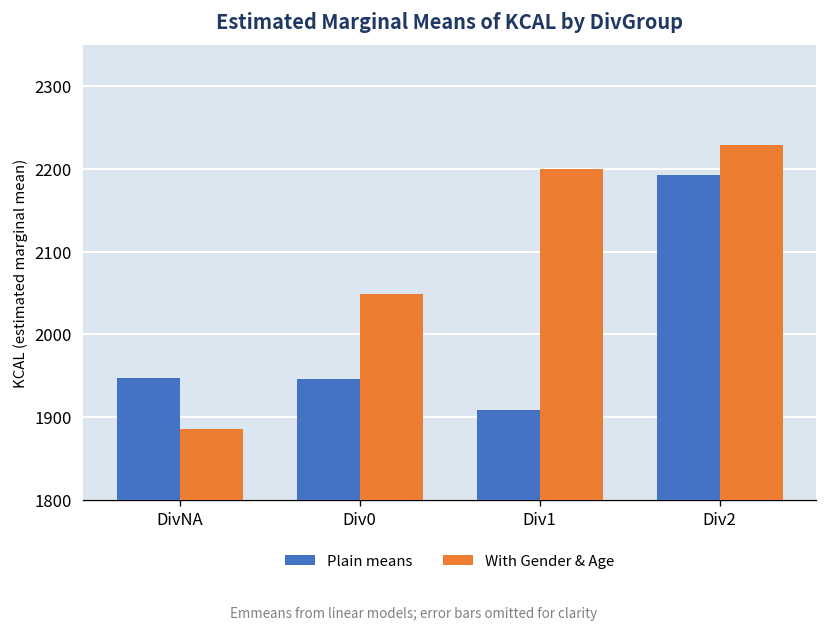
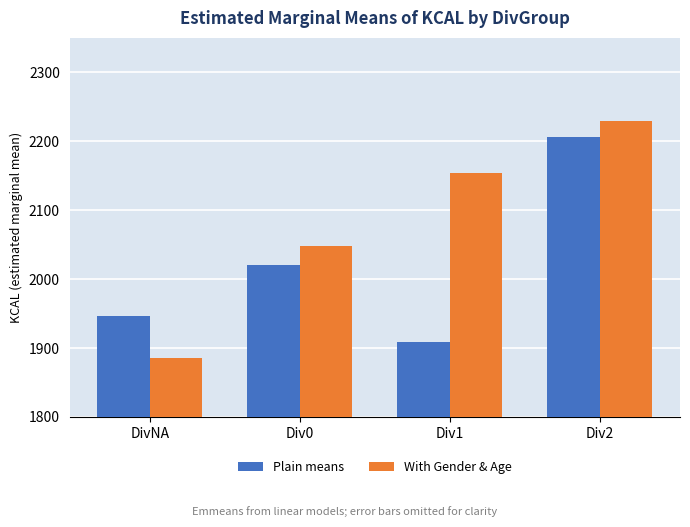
Plain means, Div0: 1950 -> 2020
With Gender & Age, Div1: 2200 -> 2150
Plain means, Div2: 2190 -> 2210
